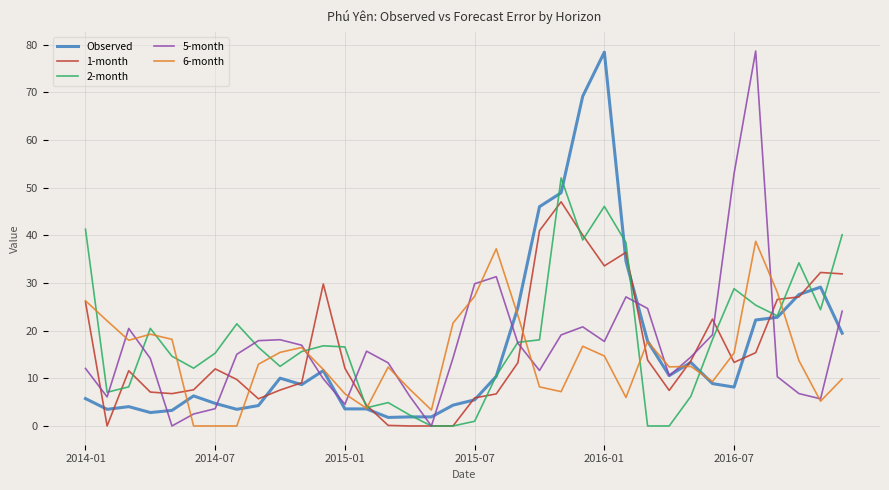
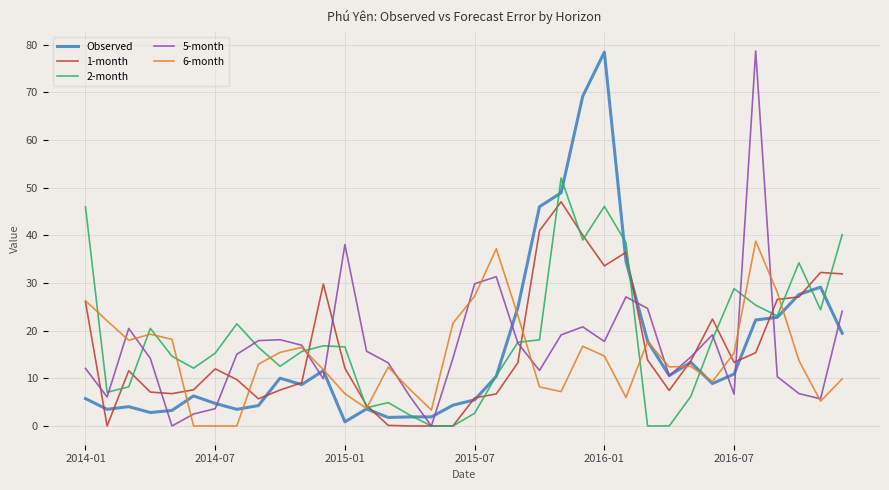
2-month, 2014-01: 41 -> 46
Observed, 2015-01: 4 -> 1
5-month, 2015-01: 5 -> 38
2-month, 2015-07: 1 -> 3
Observed, 2016-07: 8 -> 11
5-month, 2016-07: 53 -> 7
